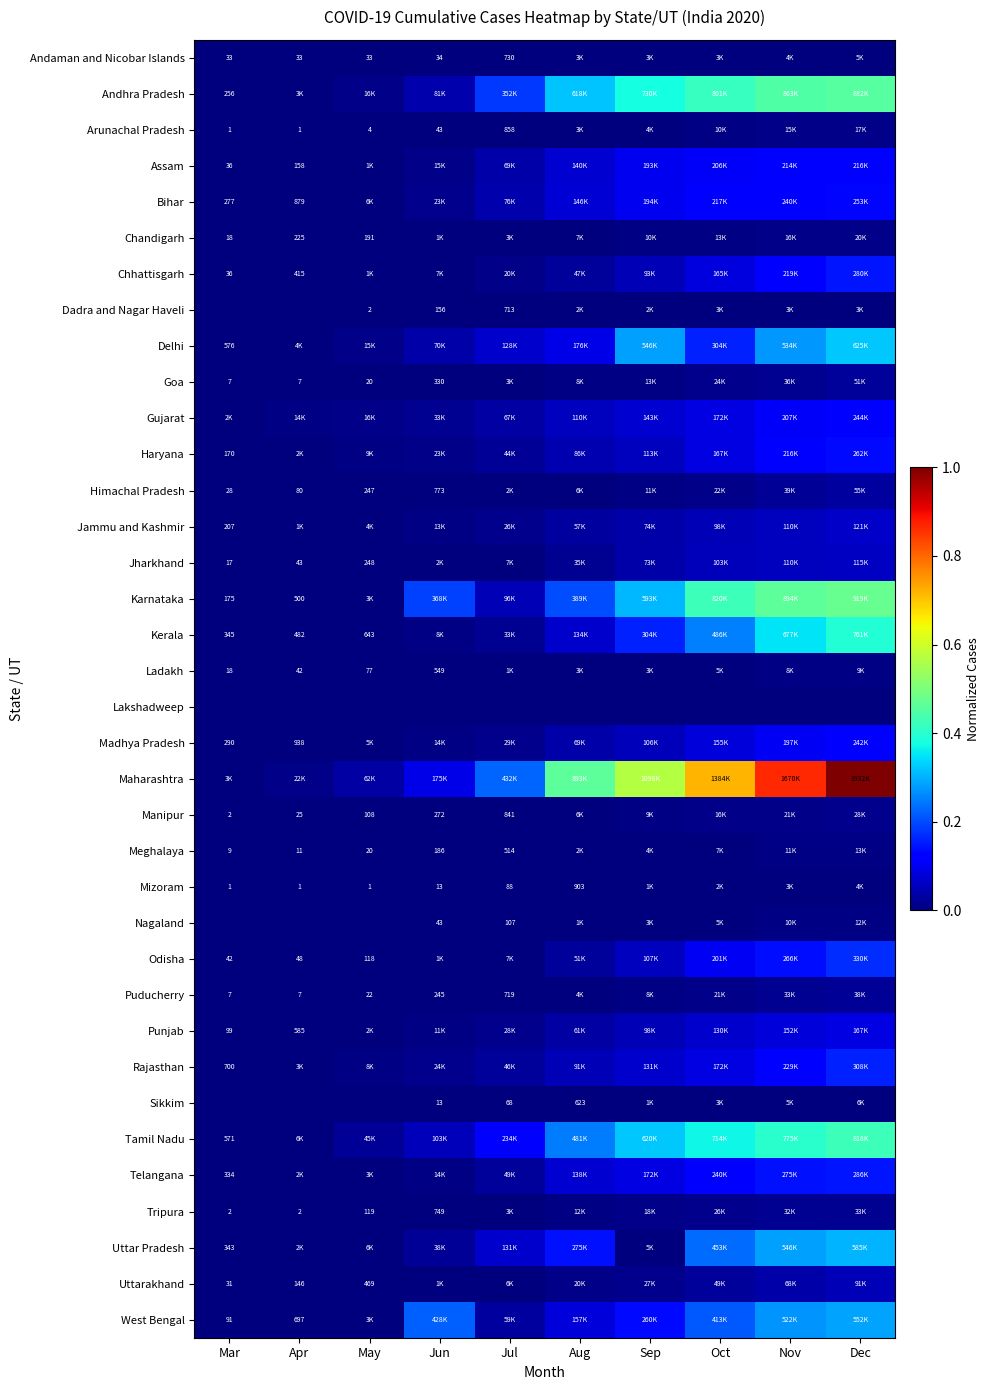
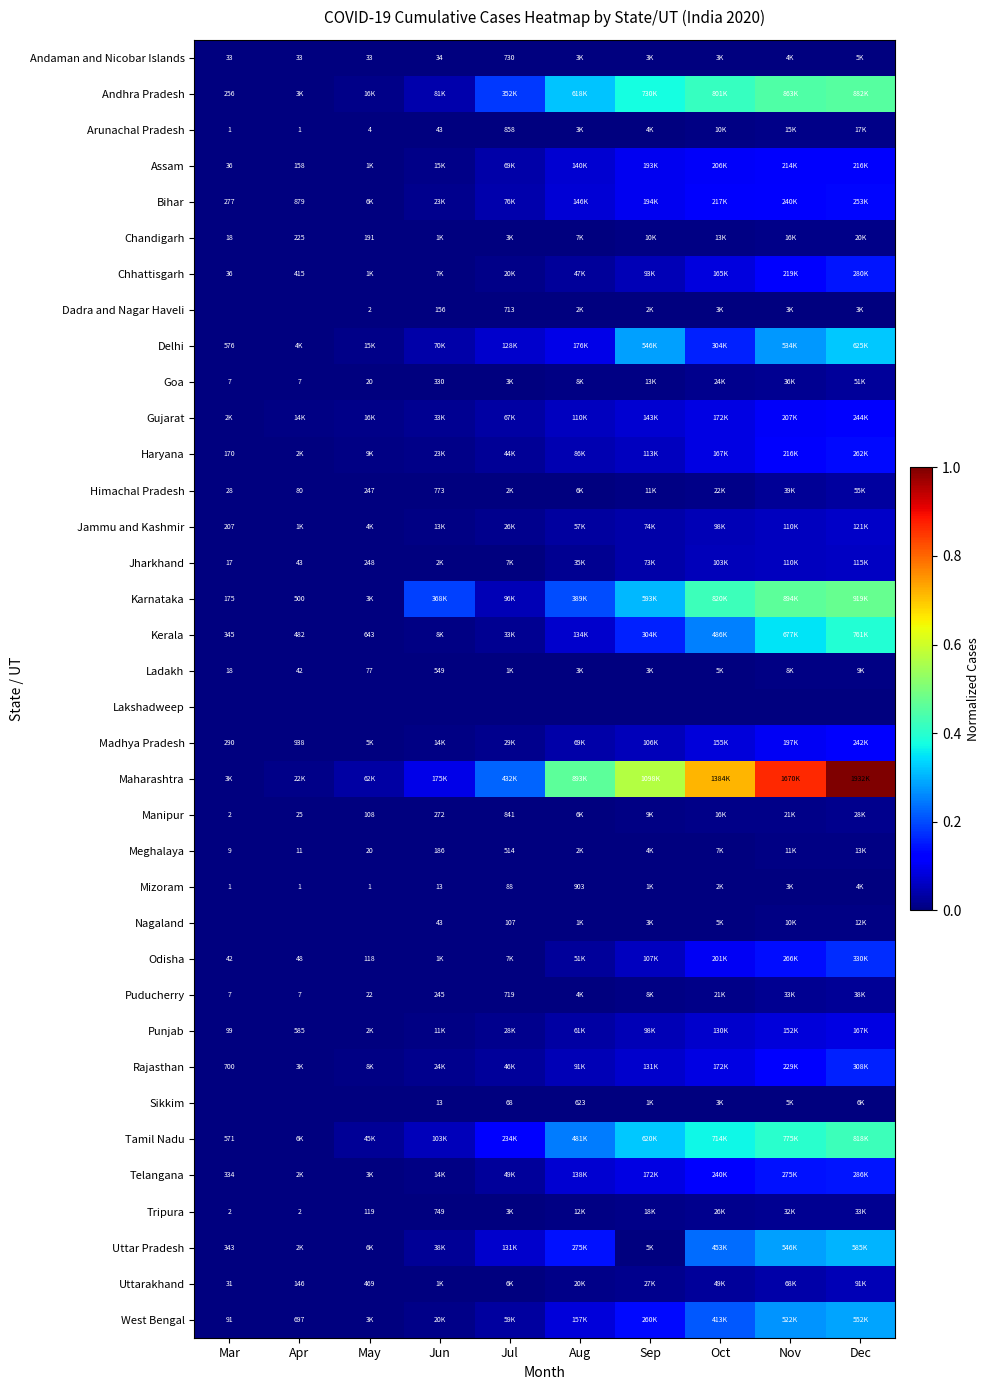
West Bengal, Jun: 428K -> 20K
